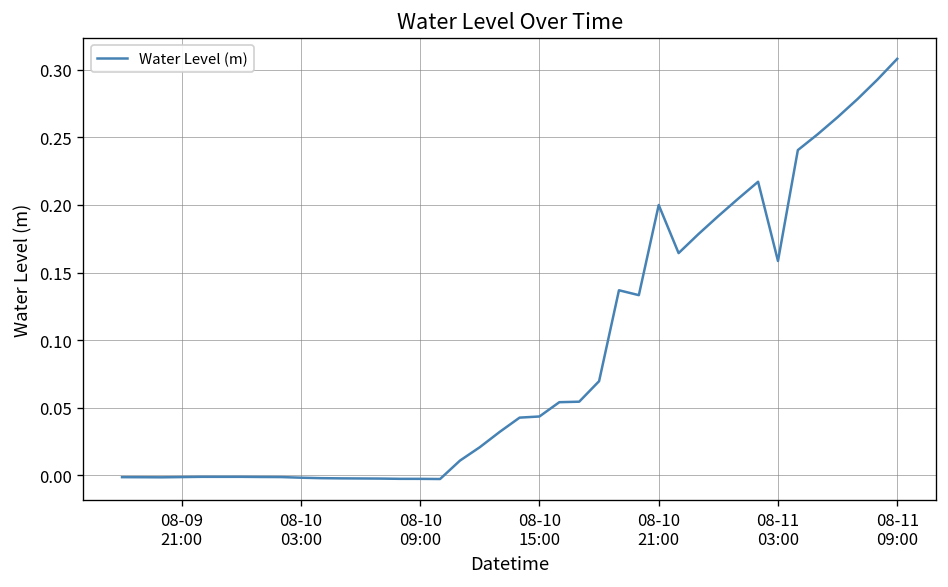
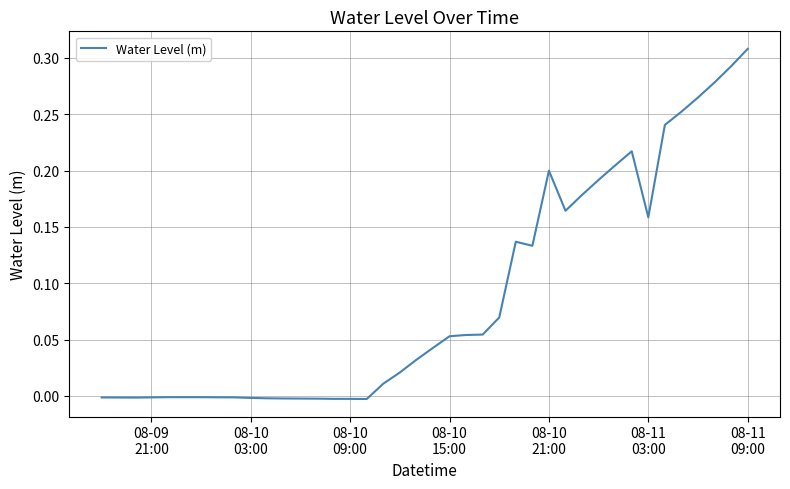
08-10 15:00: 0.044 -> 0.053
